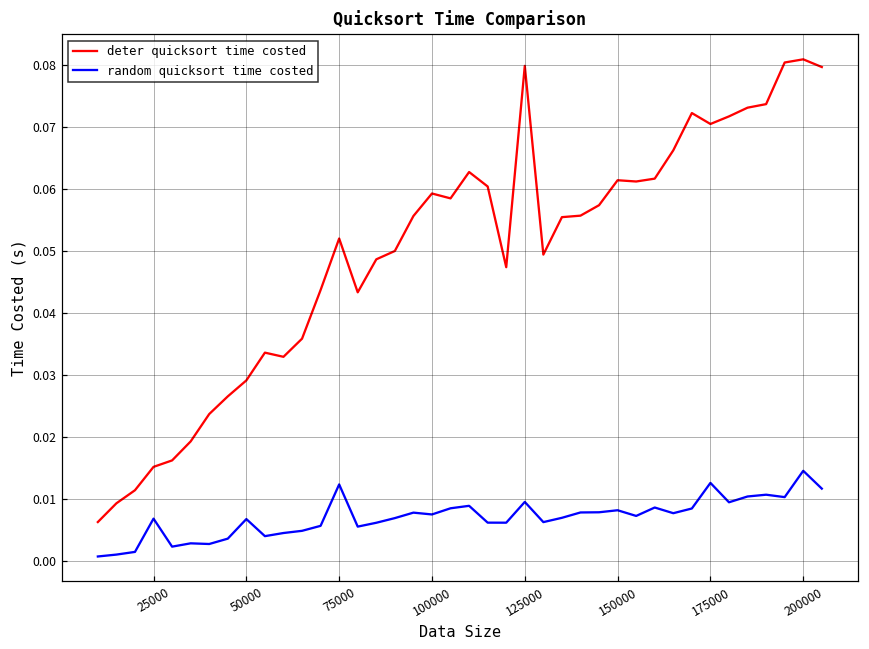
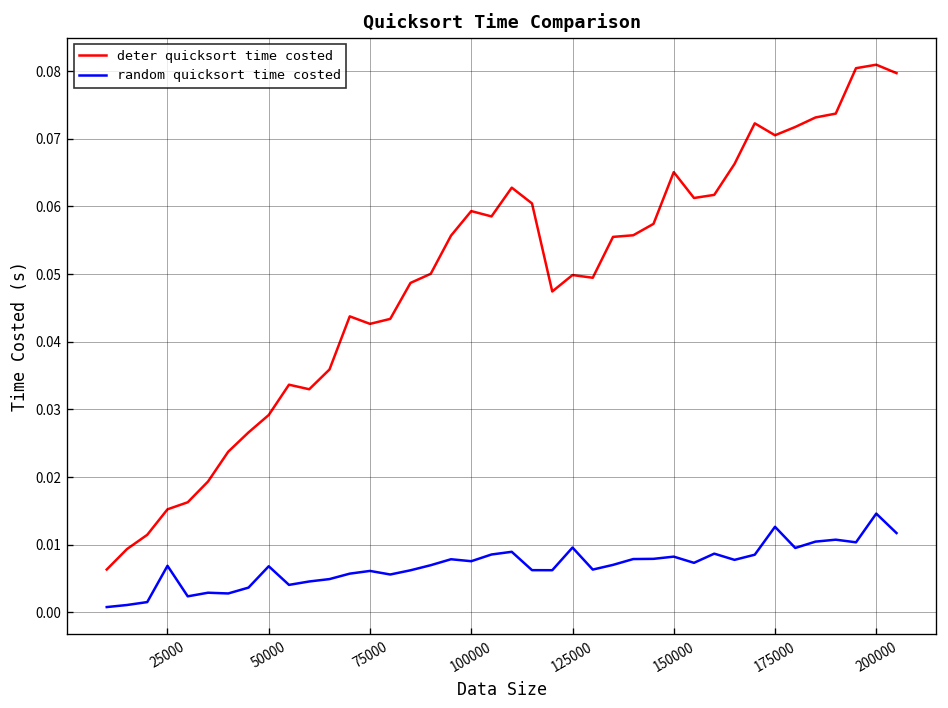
deter quicksort time costed, 75000: 0.052 -> 0.043
random quicksort time costed, 75000: 0.012 -> 0.006
deter quicksort time costed, 125000: 0.080 -> 0.050
deter quicksort time costed, 150000: 0.061 -> 0.065
